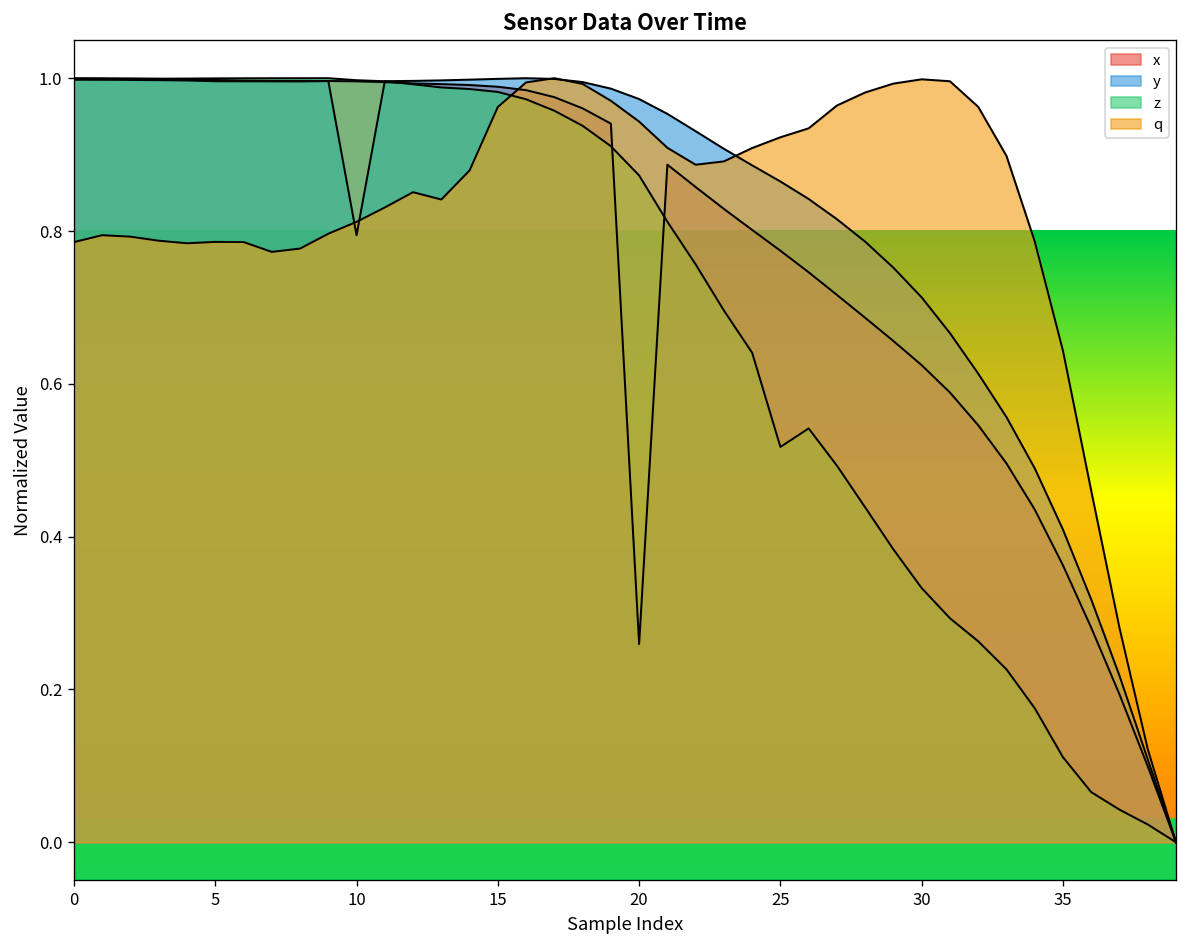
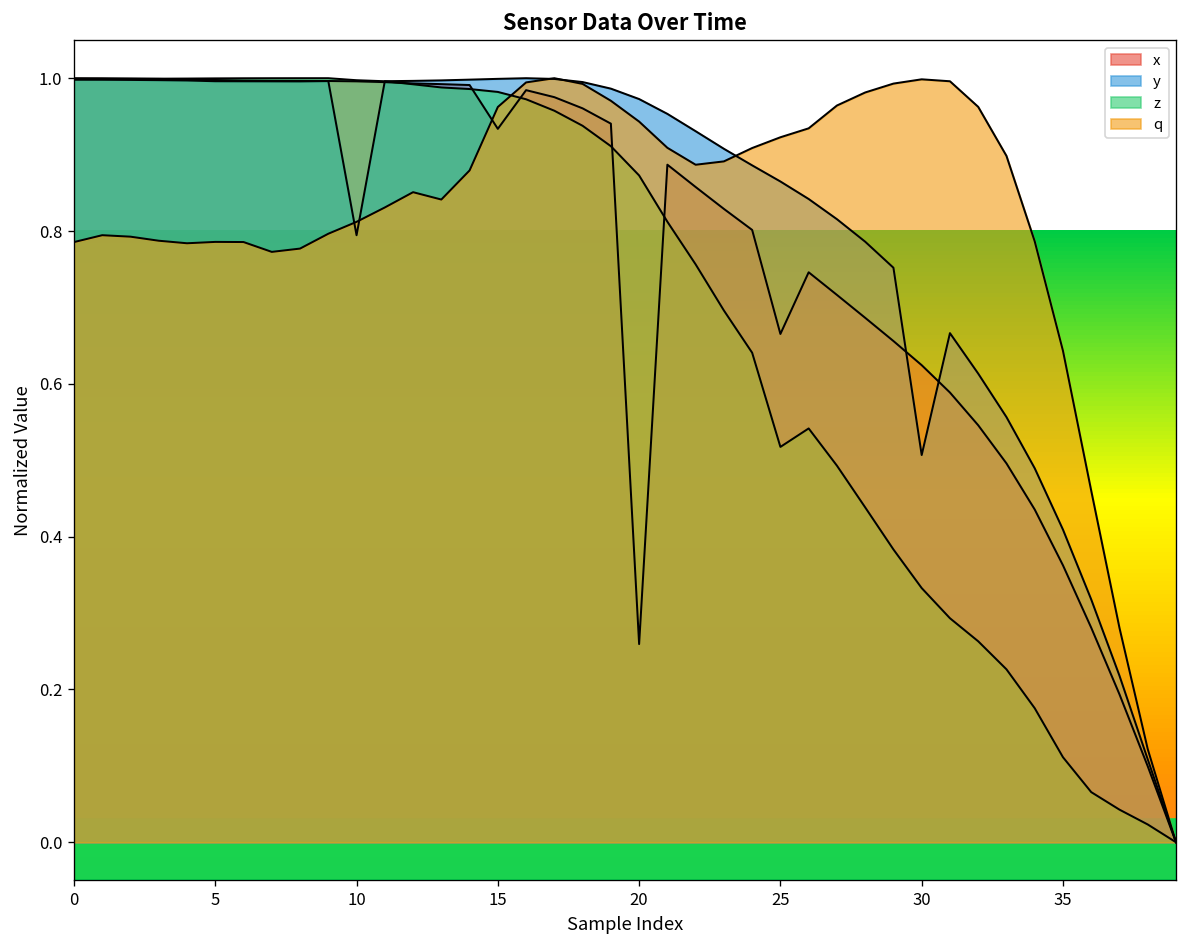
x, 15: 0.99 -> 0.93
x, 25: 0.77 -> 0.67
y, 30: 0.71 -> 0.51
